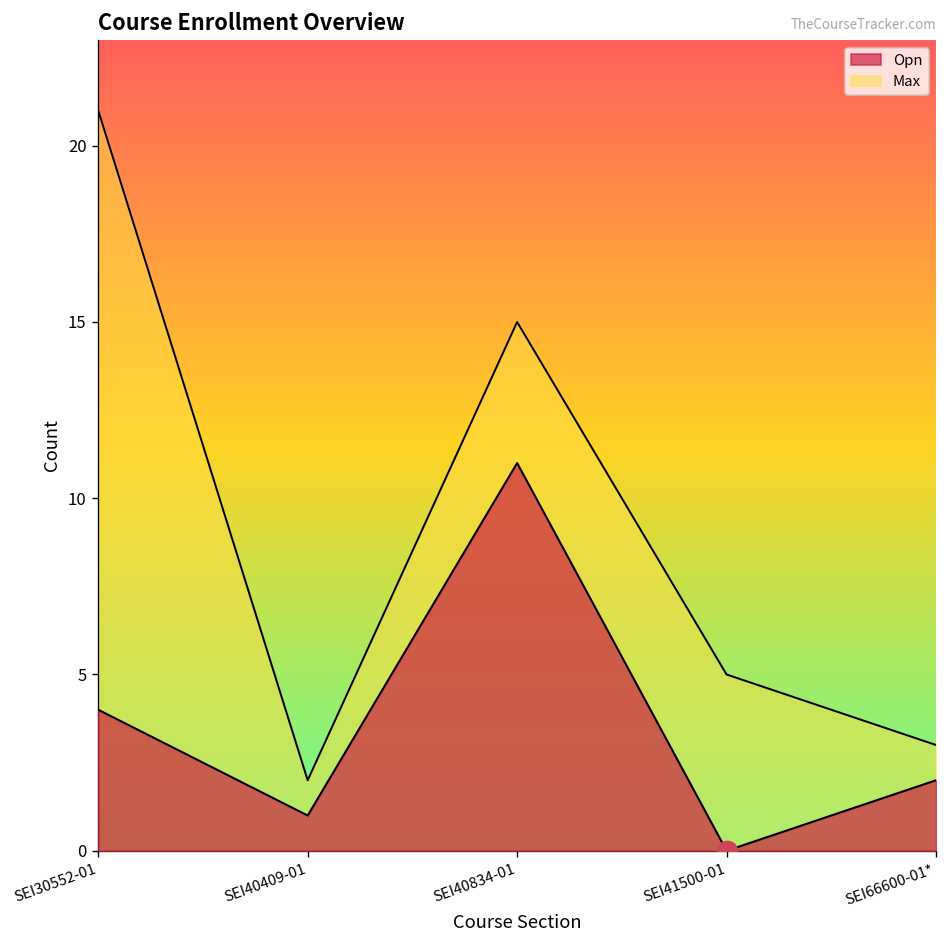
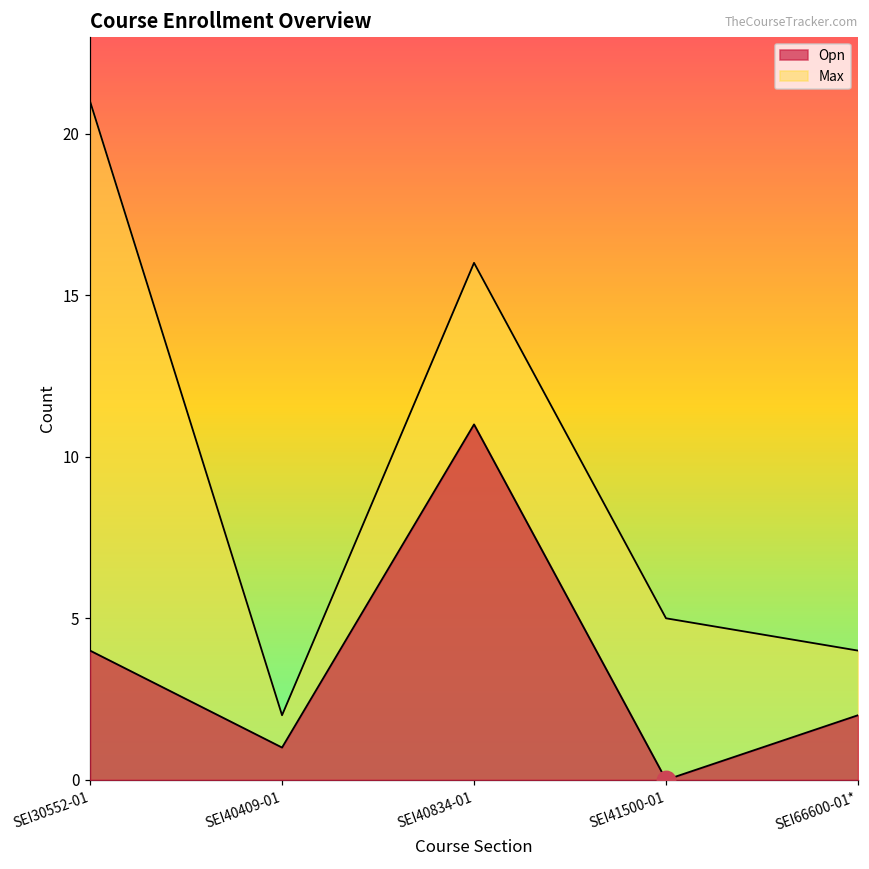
Max, SEI40834-01: 15 -> 16
Max, SEI66600-01*: 3 -> 4
